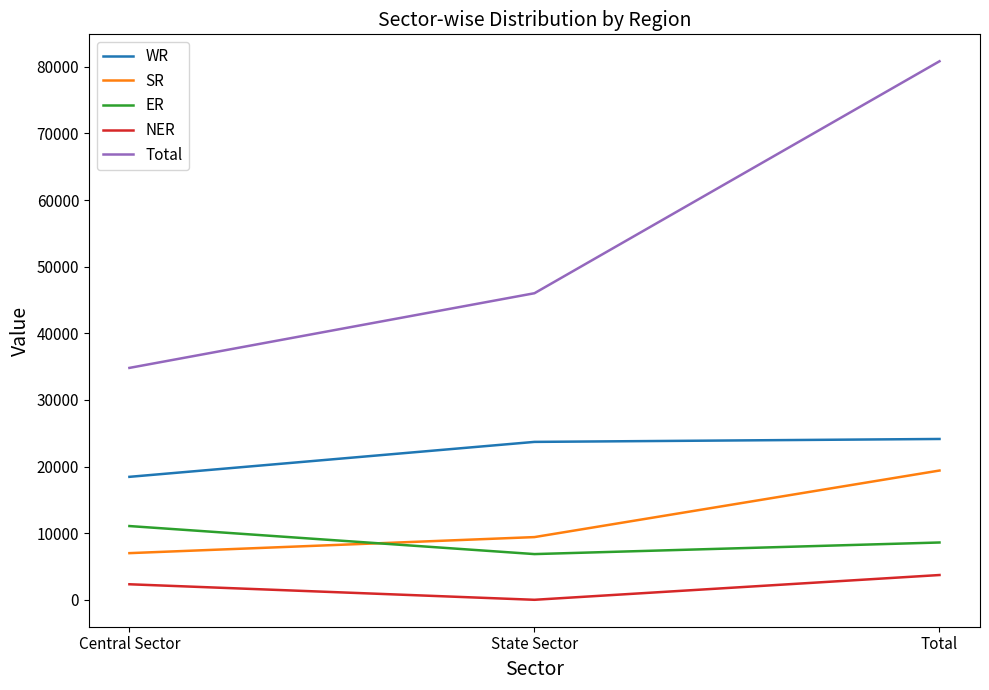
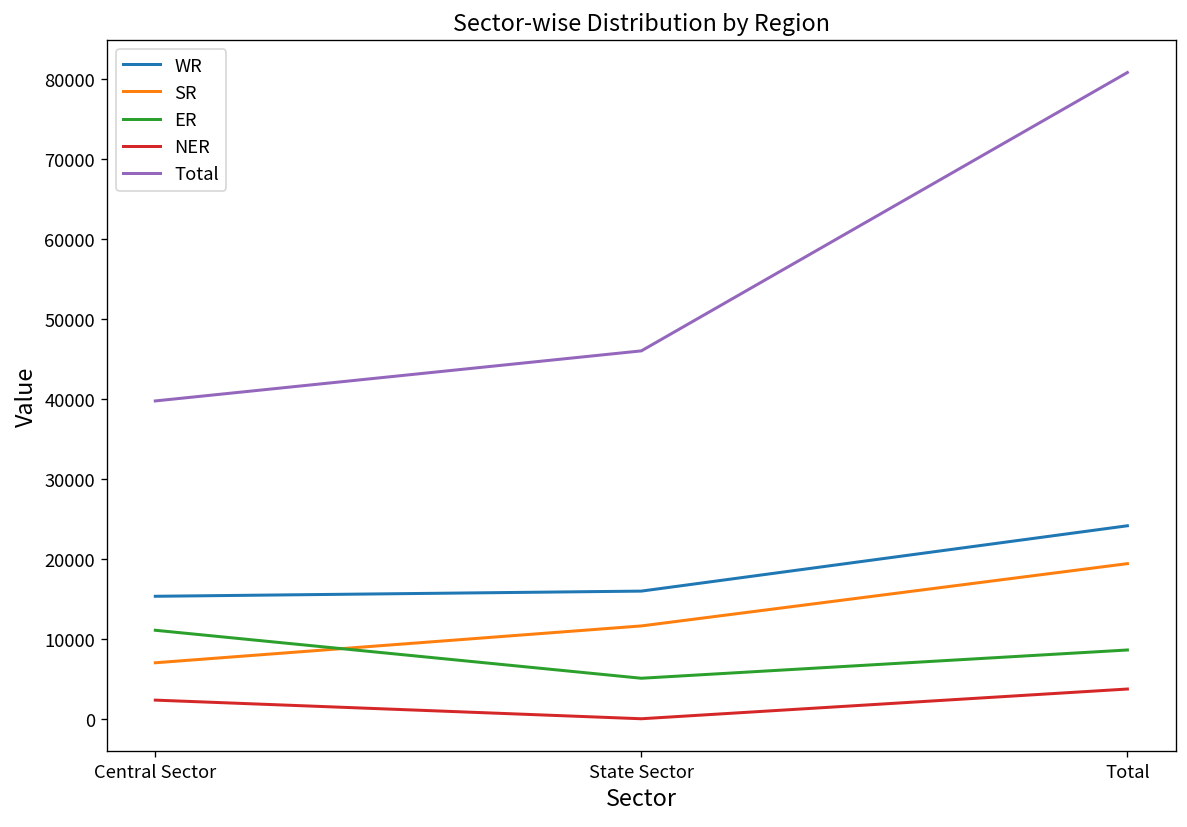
WR, Central Sector: 18000 -> 15000
Total, Central Sector: 35000 -> 40000
WR, State Sector: 24000 -> 16000
SR, State Sector: 9000 -> 12000
ER, State Sector: 7000 -> 5000
